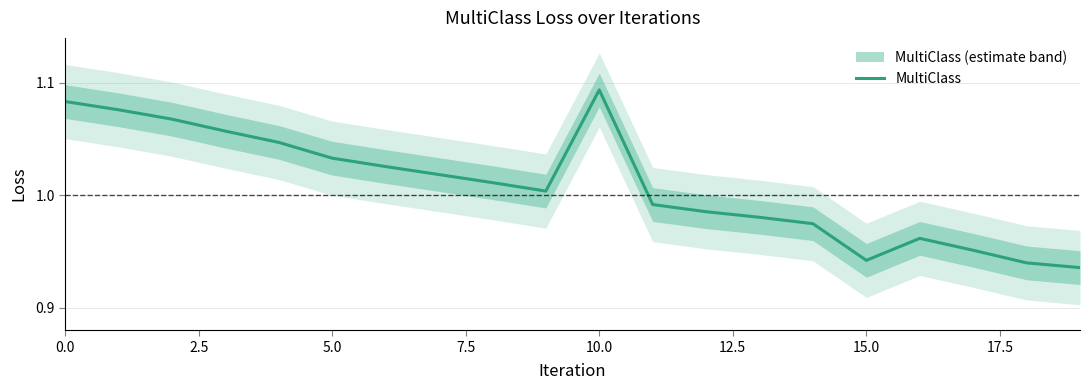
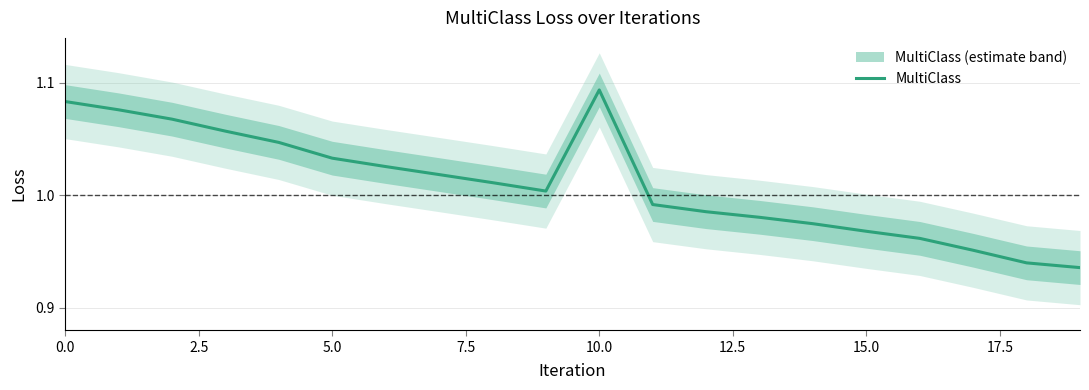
MultiClass, 15.0: 0.942 -> 0.968
